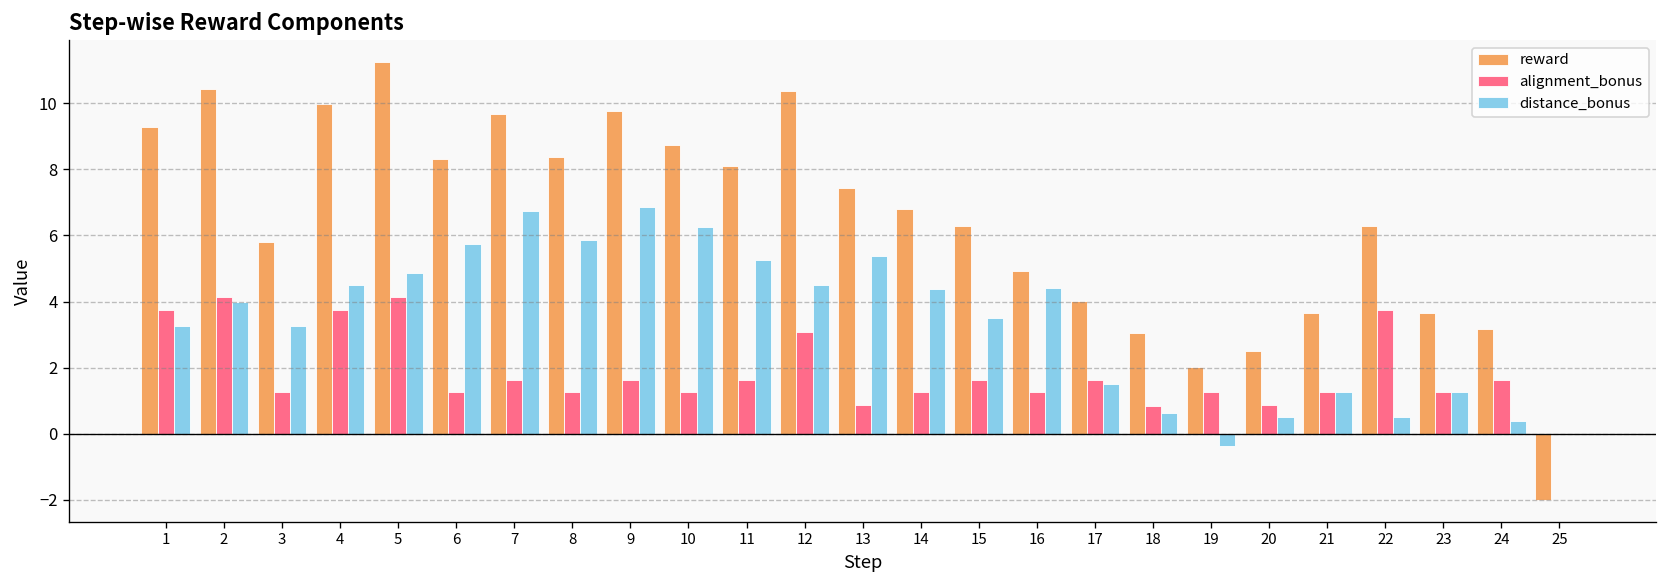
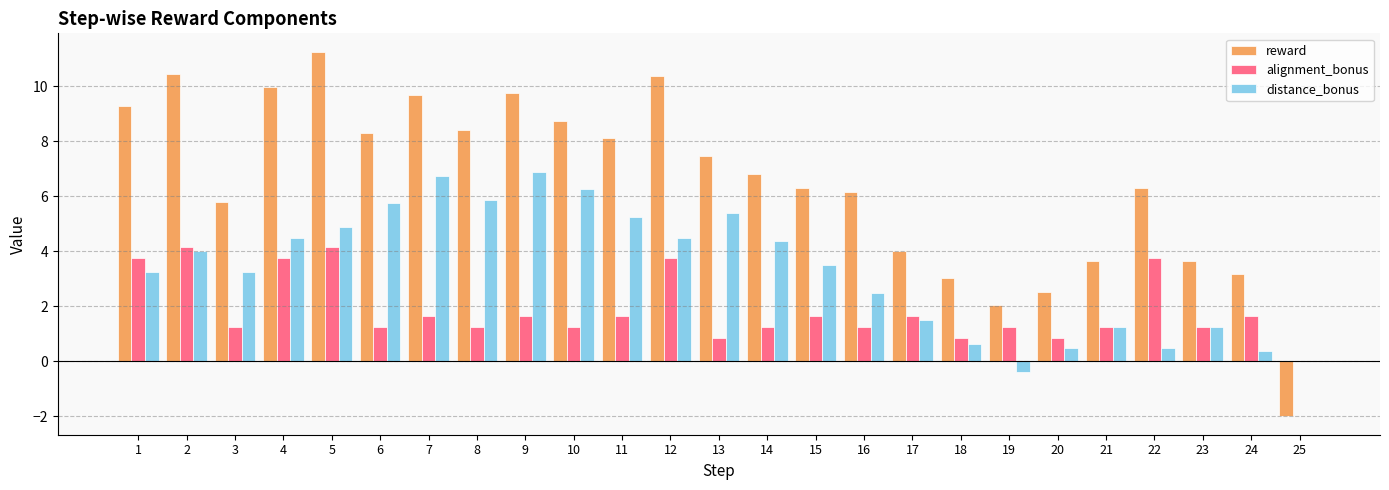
alignment_bonus, 12: 3.1 -> 3.8
reward, 16: 4.9 -> 6.2
distance_bonus, 16: 4.4 -> 2.5
